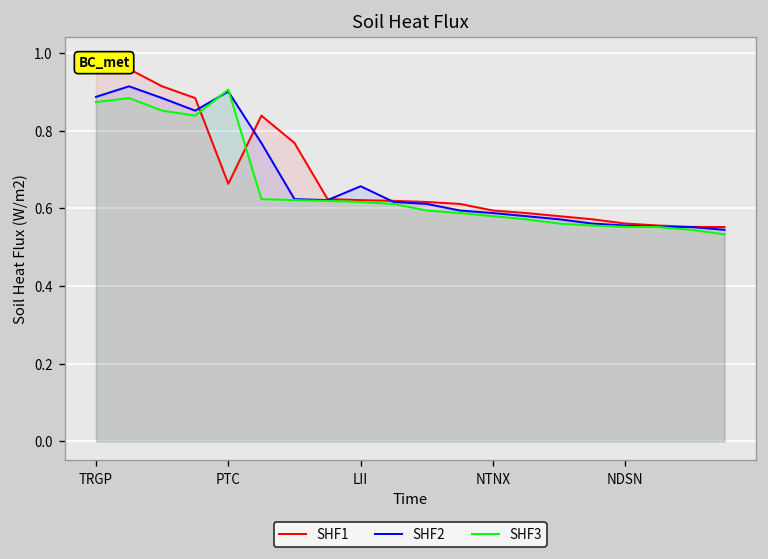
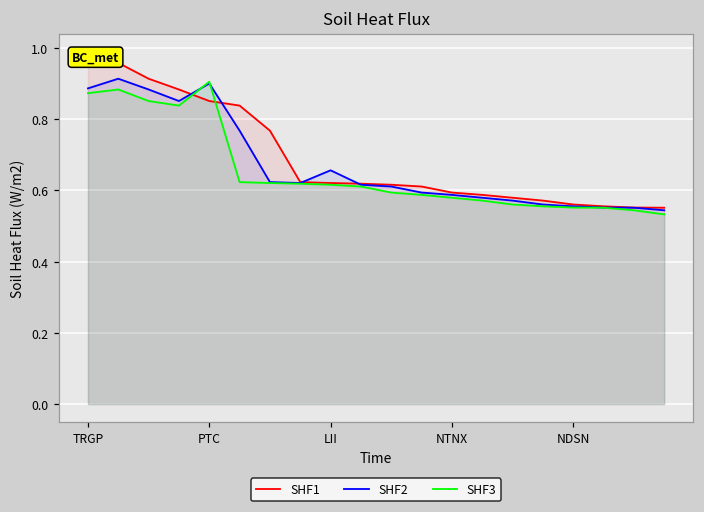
SHF1, PTC: 0.66 -> 0.85
